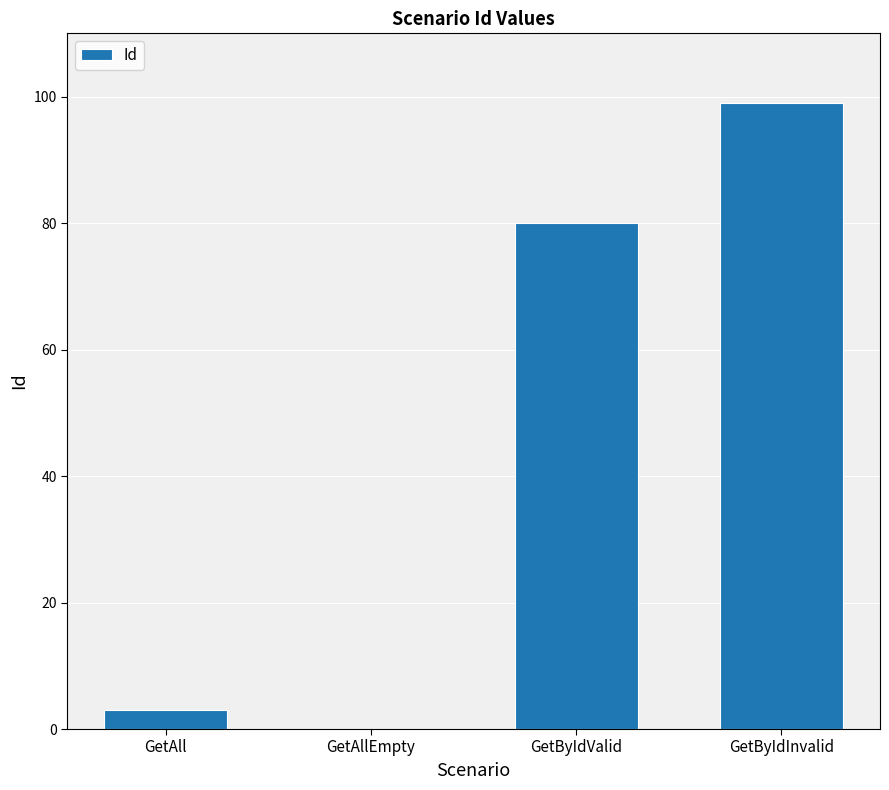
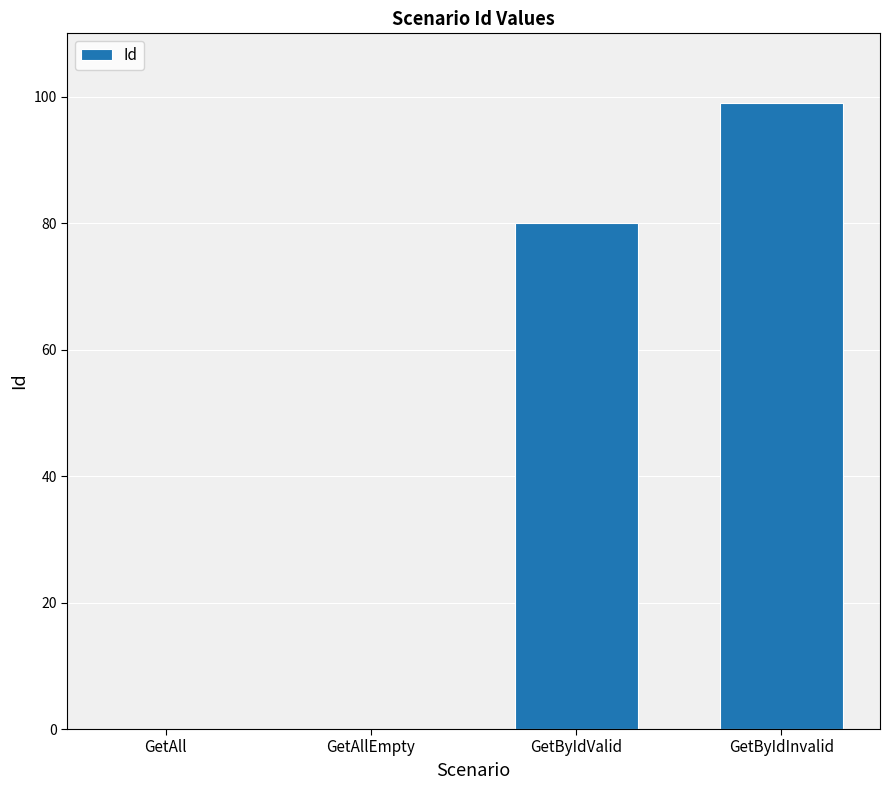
GetAll: 3 -> 0
